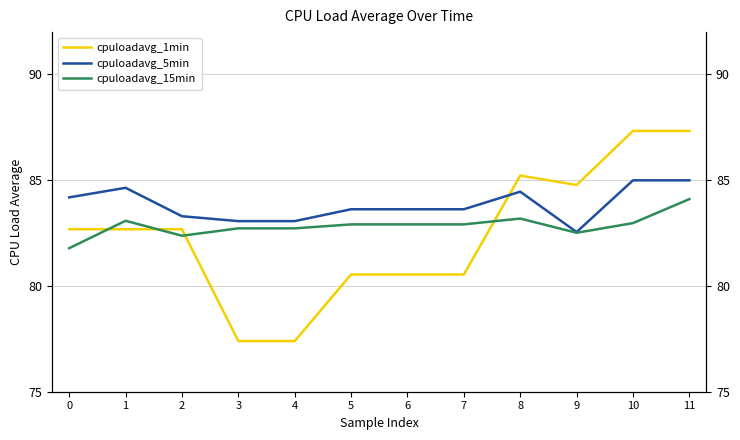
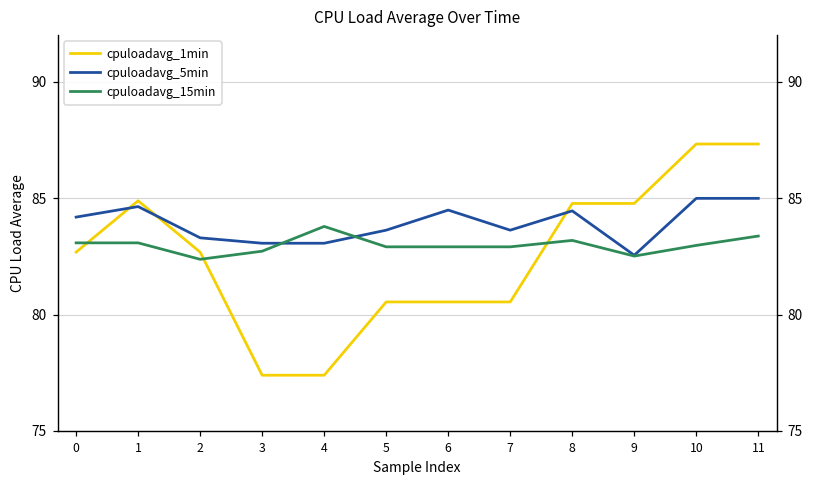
cpuloadavg_15min, 0: 81.8 -> 83.1
cpuloadavg_1min, 1: 82.7 -> 84.9
cpuloadavg_15min, 4: 82.7 -> 83.8
cpuloadavg_5min, 6: 83.6 -> 84.5
cpuloadavg_1min, 8: 85.2 -> 84.8
cpuloadavg_15min, 11: 84.1 -> 83.4
